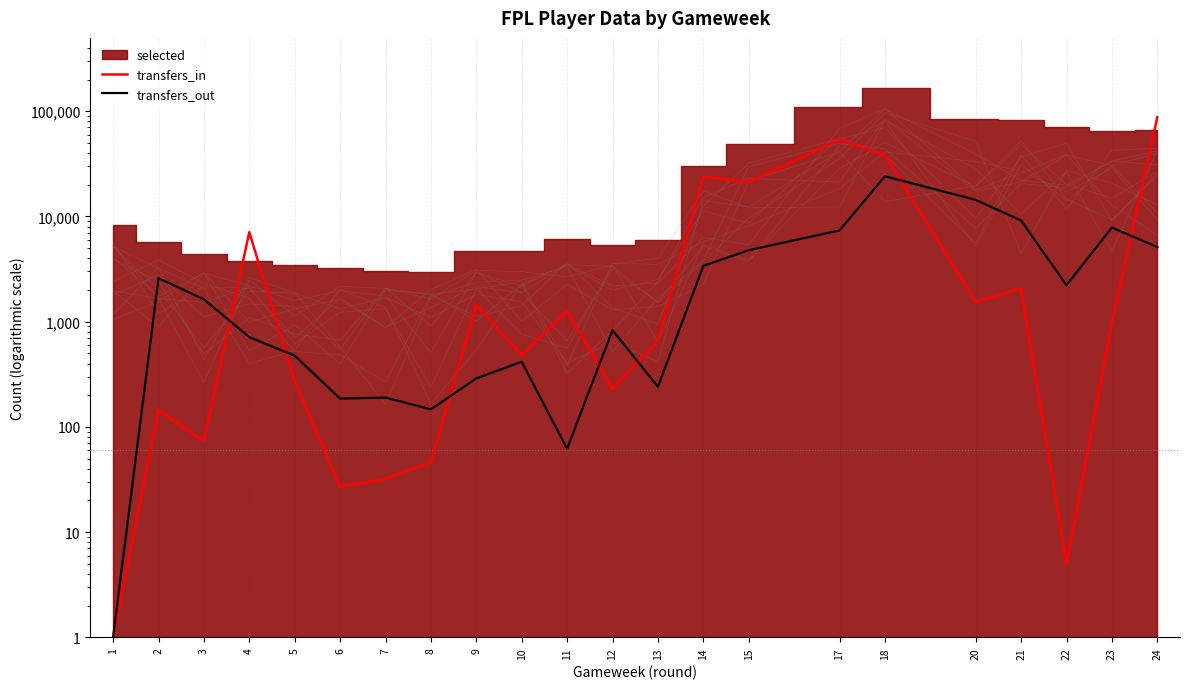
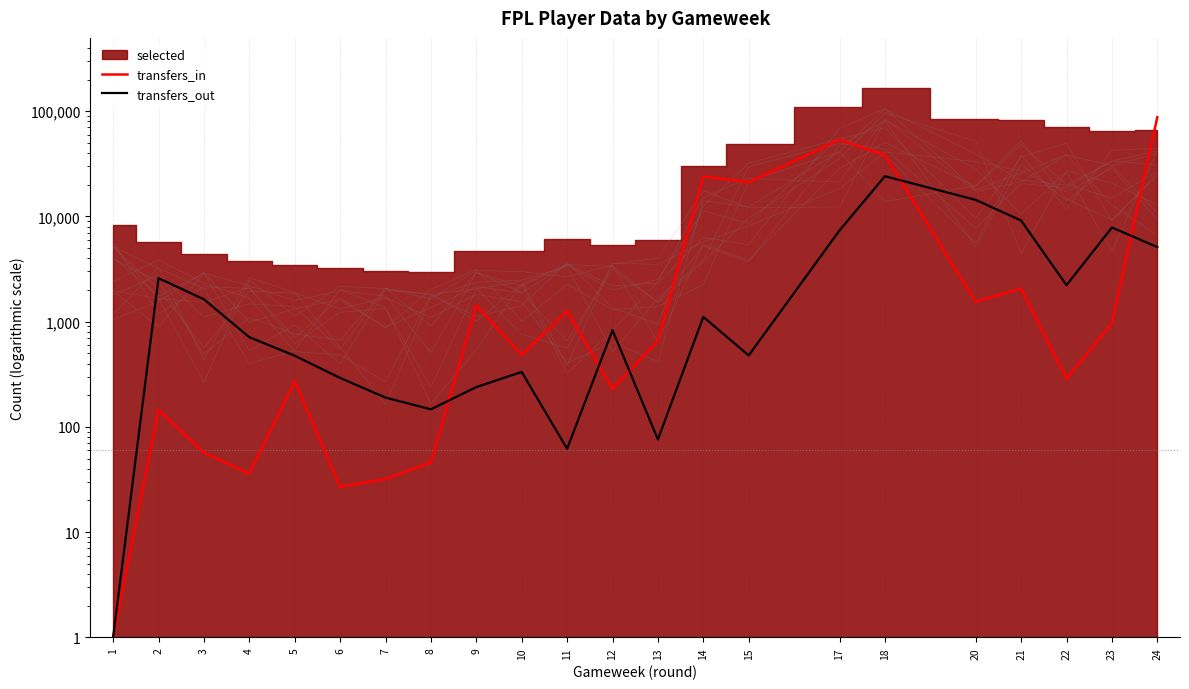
transfers_in, 3: 70 -> 60
transfers_in, 4: 7,000 -> 36
transfers_out, 6: 190 -> 290
transfers_out, 9: 290 -> 240
transfers_out, 10: 420 -> 330
transfers_out, 13: 240 -> 80
transfers_out, 14: 3,400 -> 1,100
transfers_out, 15: 5,000 -> 500
transfers_in, 22: 5 -> 290
